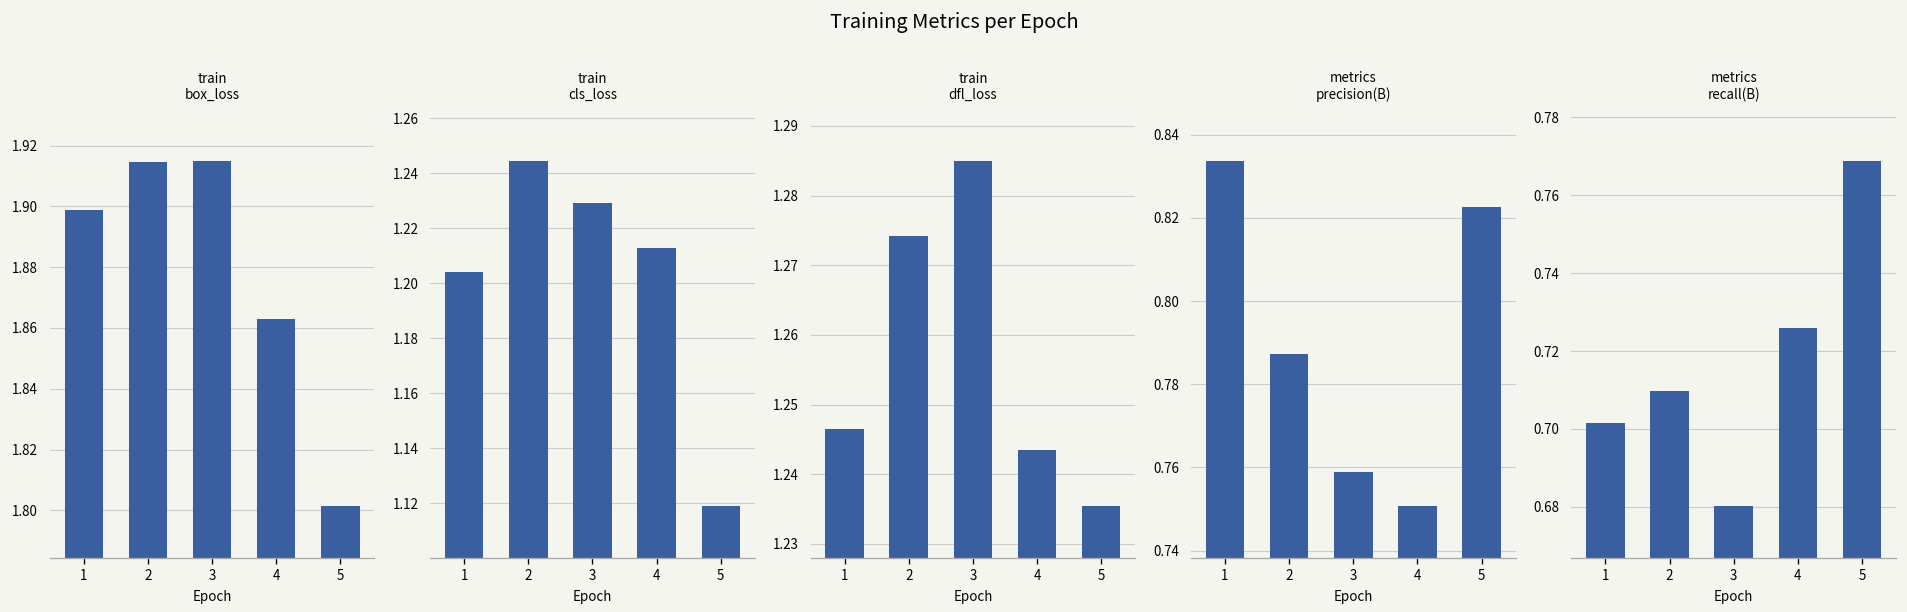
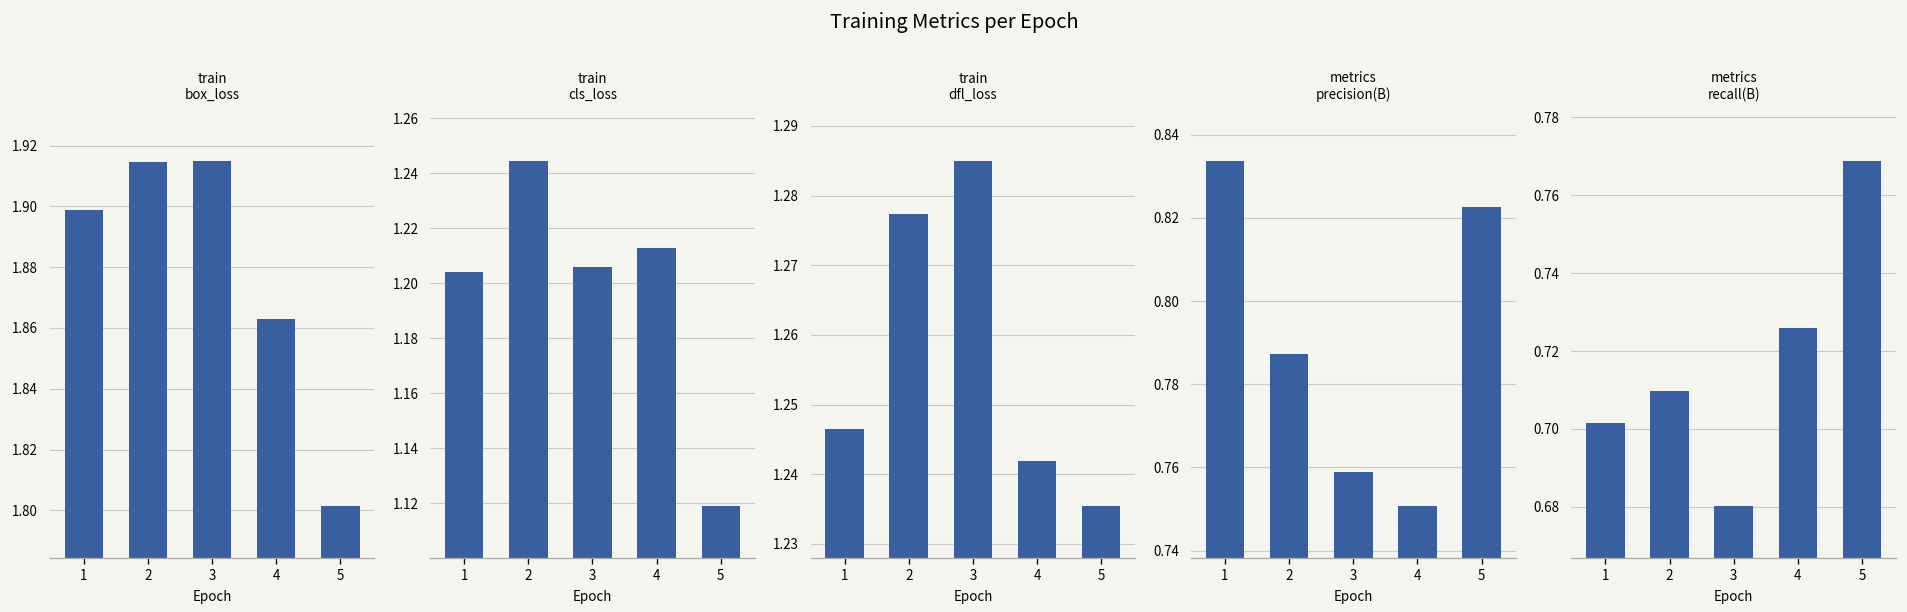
train cls_loss, 3: 1.229 -> 1.206
train dfl_loss, 2: 1.274 -> 1.277
train dfl_loss, 4: 1.243 -> 1.242
